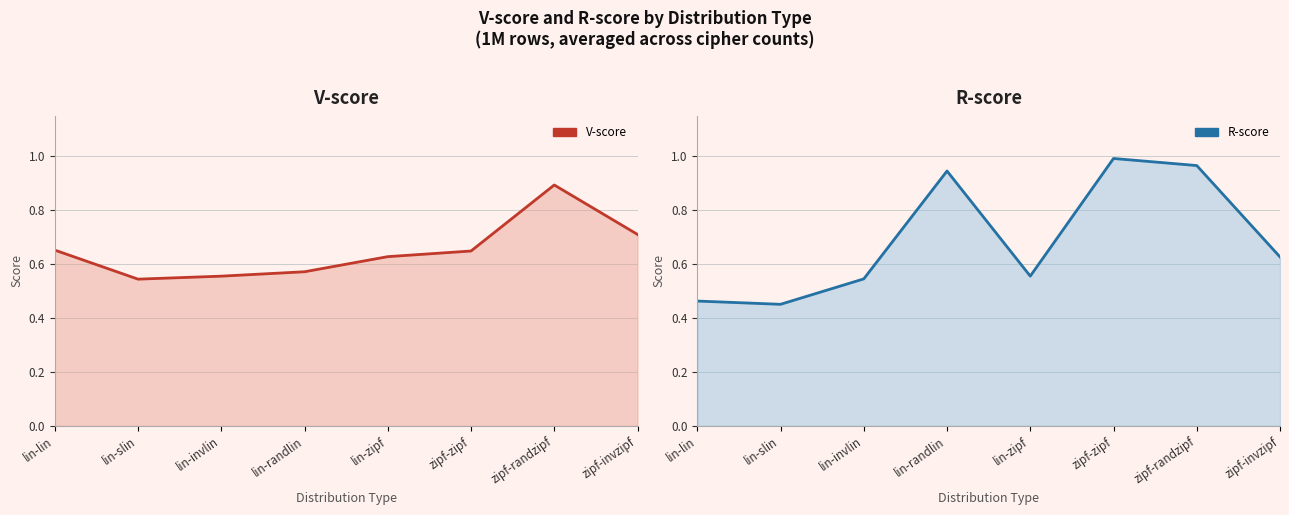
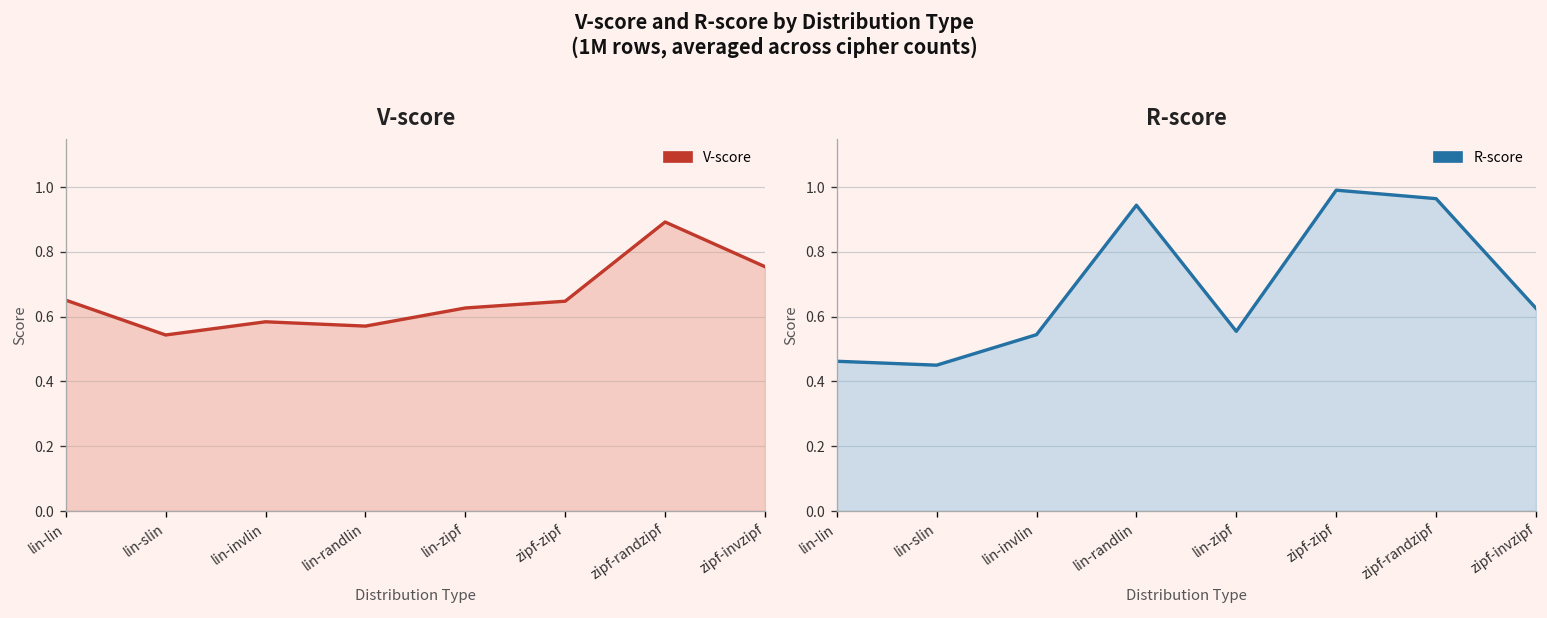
V-score, lin-invlin: 0.55 -> 0.58
V-score, zipf-invzipf: 0.71 -> 0.75
